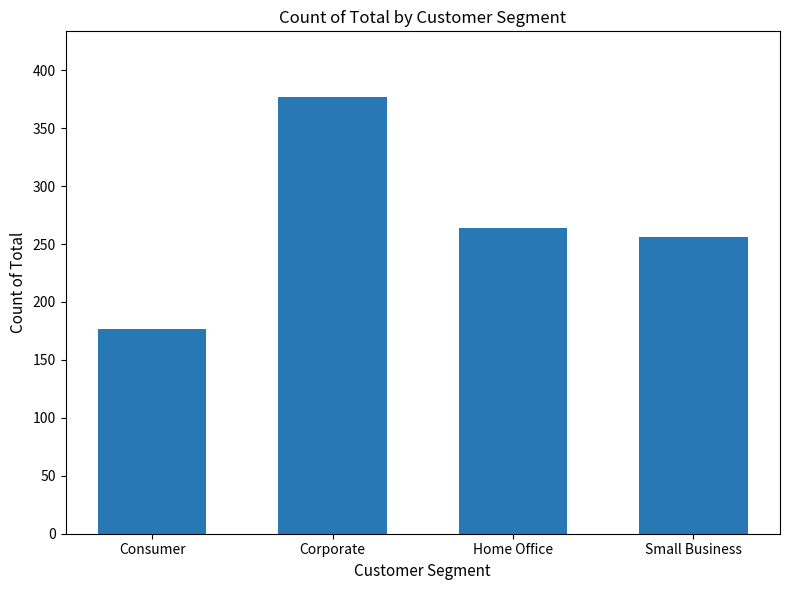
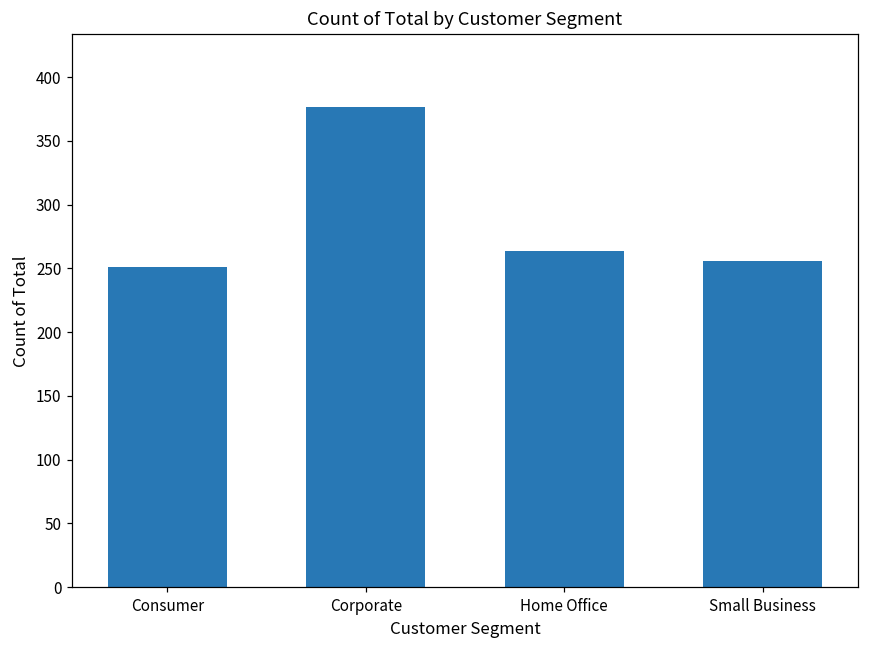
Consumer: 177 -> 251
